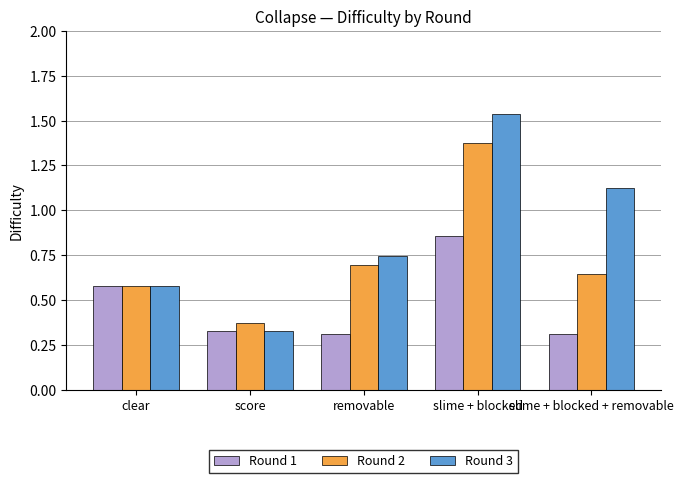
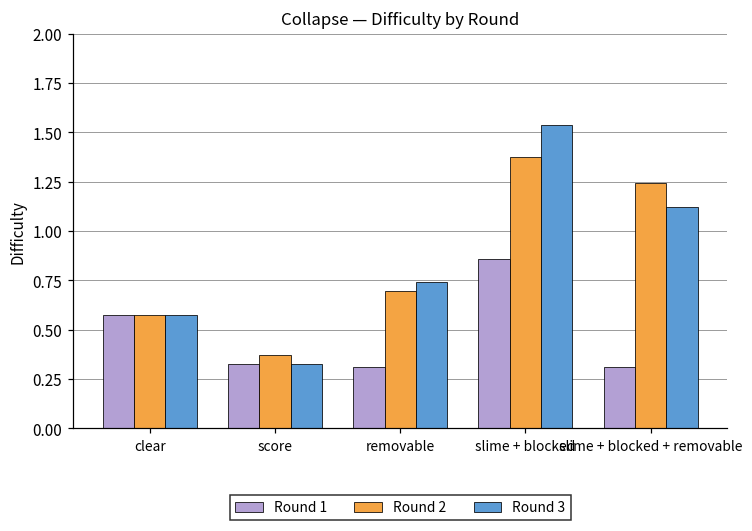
Round 2, slime + blocked + removable: 0.65 -> 1.24
